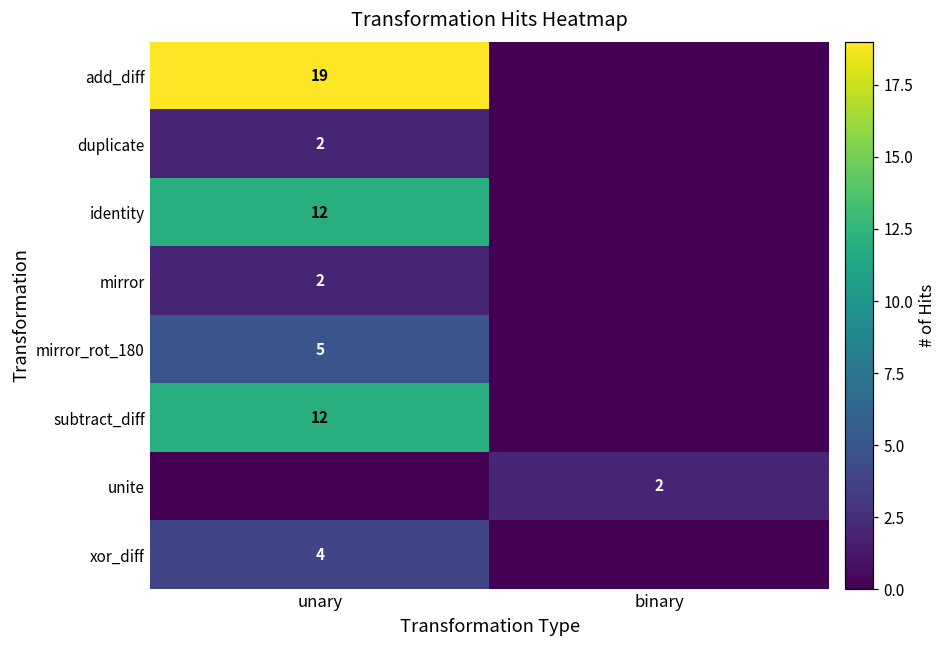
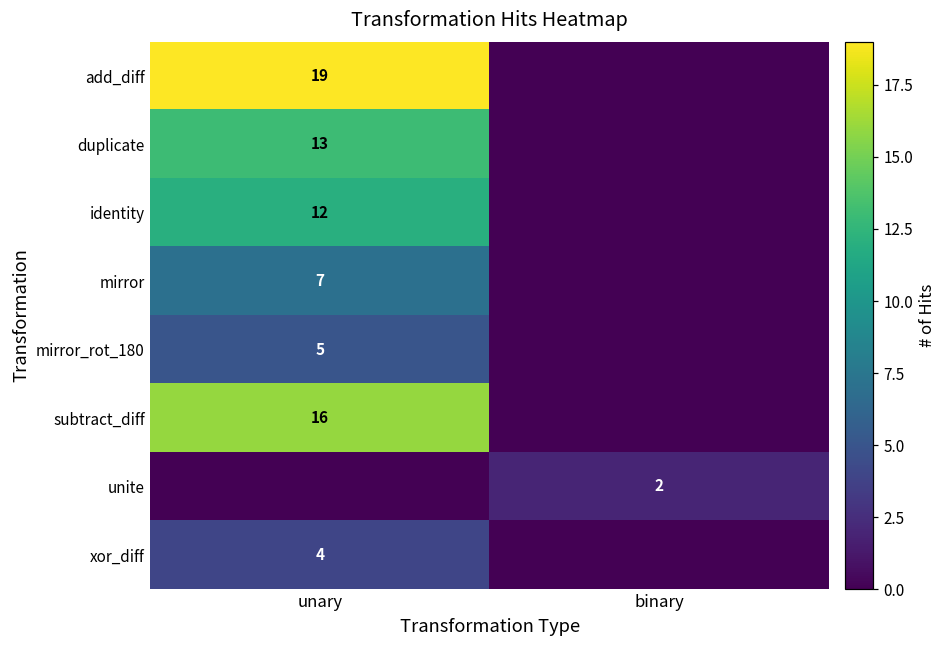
duplicate, unary: 2 -> 13
mirror, unary: 2 -> 7
subtract_diff, unary: 12 -> 16
